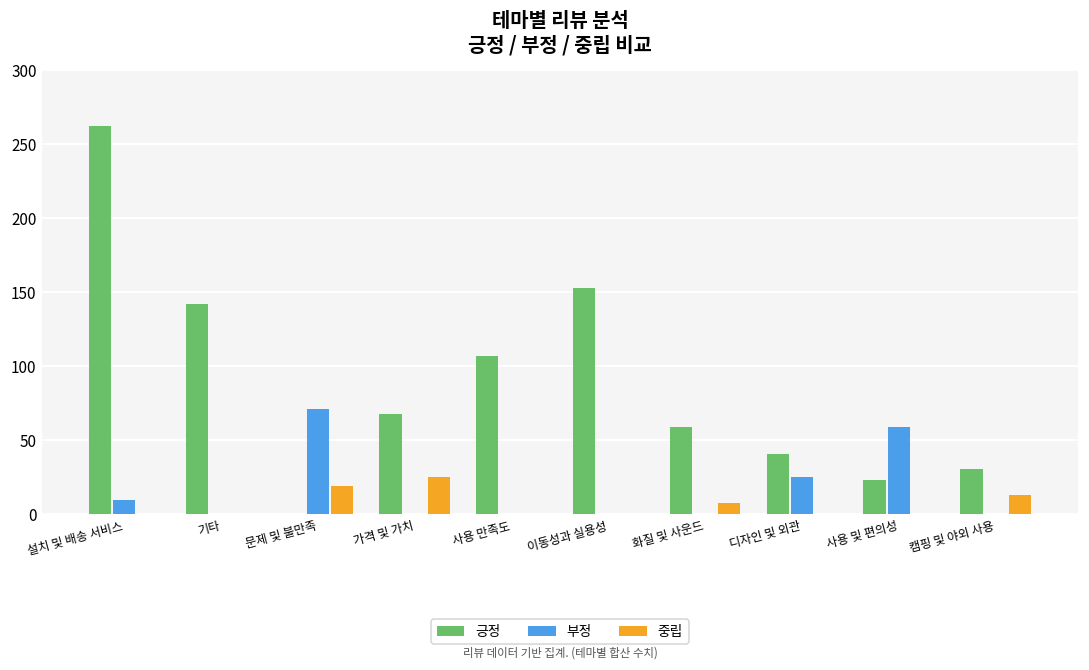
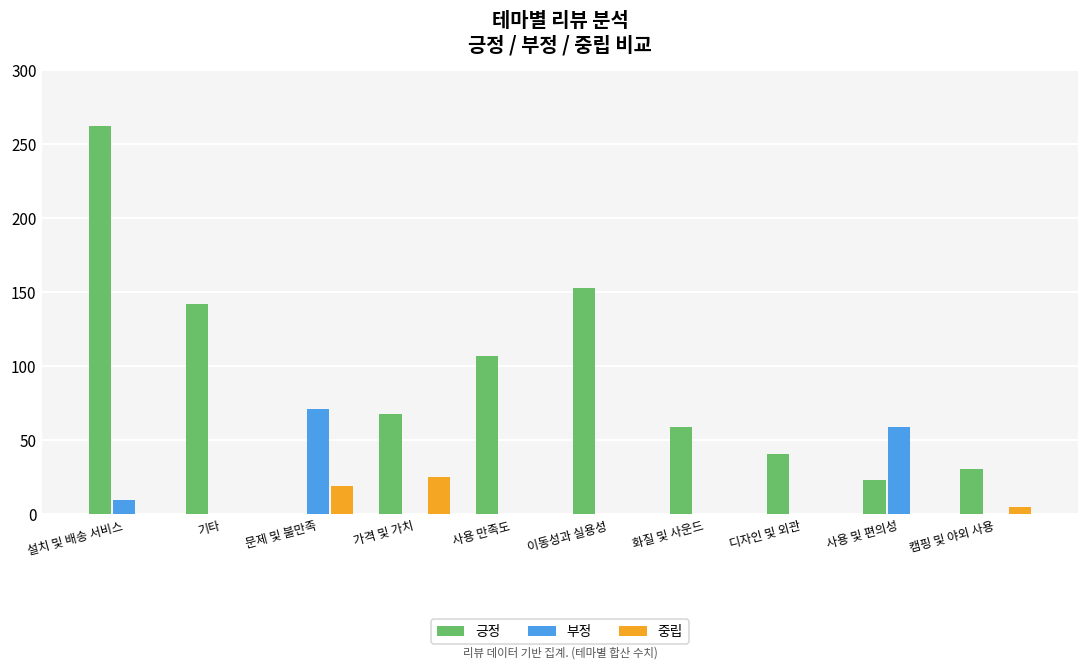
중립, 화질 및 사운드: 8 -> 0
부정, 디자인 및 외관: 25 -> 0
중립, 캠핑 및 야외 사용: 13 -> 5
